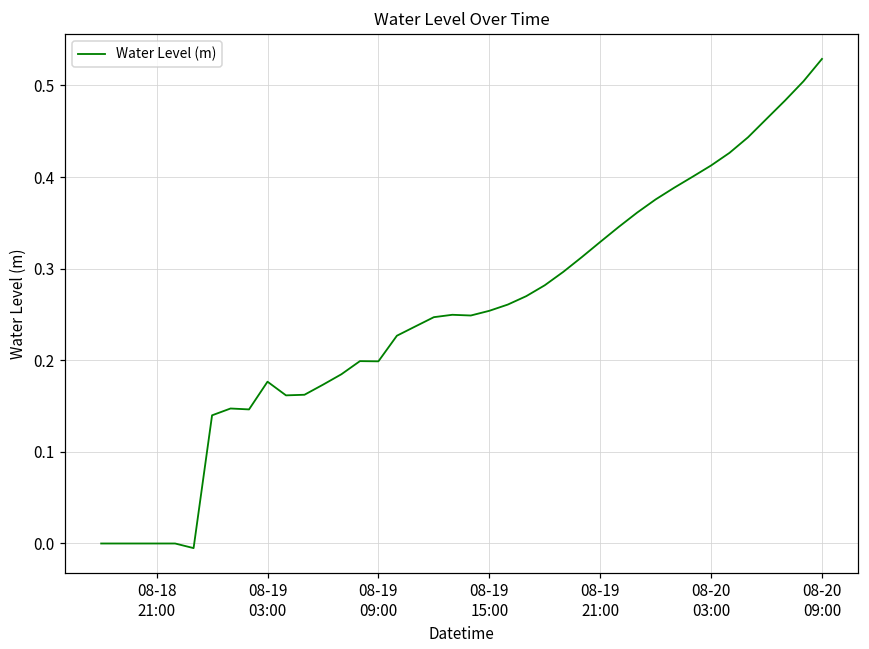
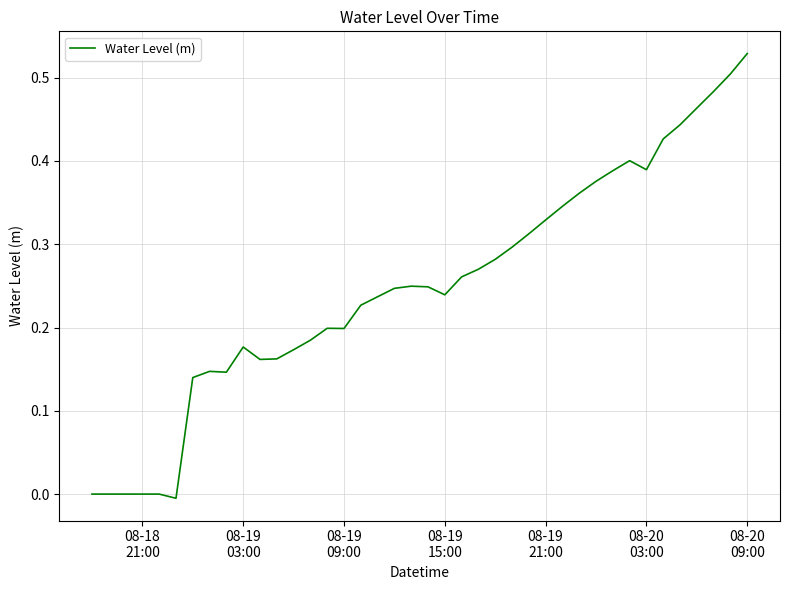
08-19 15:00: 0.25 -> 0.24
08-20 03:00: 0.41 -> 0.39
